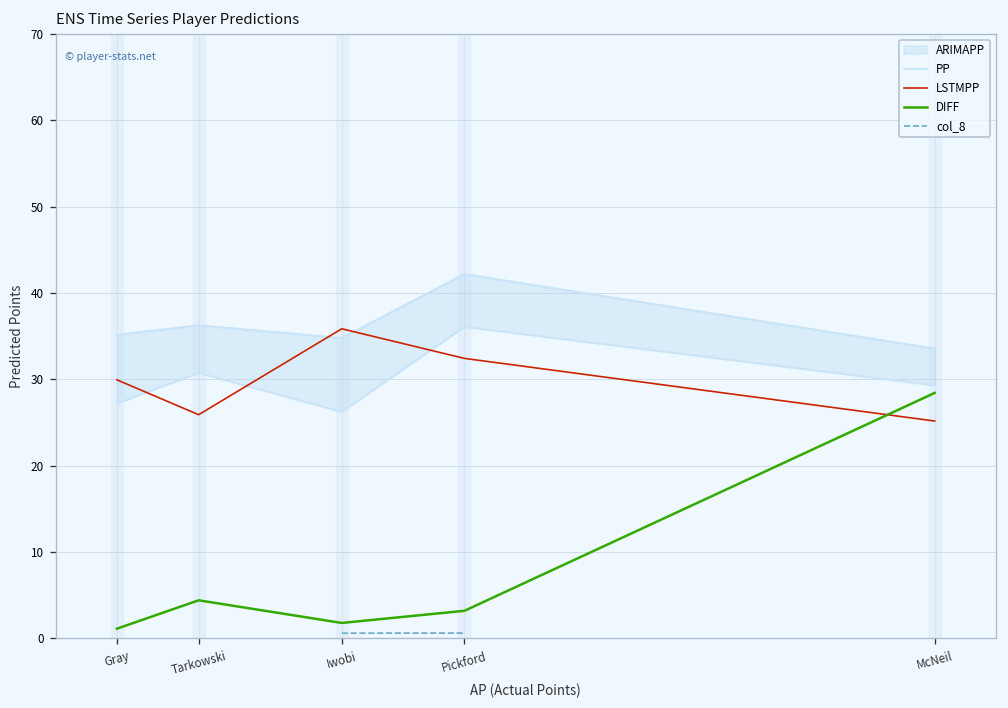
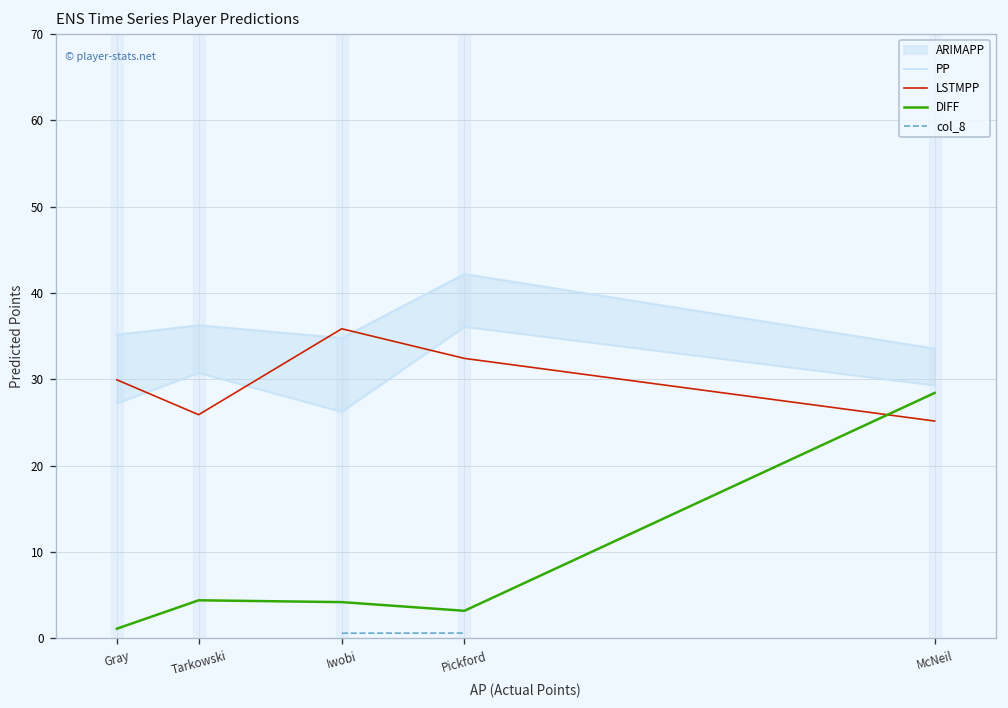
DIFF, Iwobi: 2 -> 4
